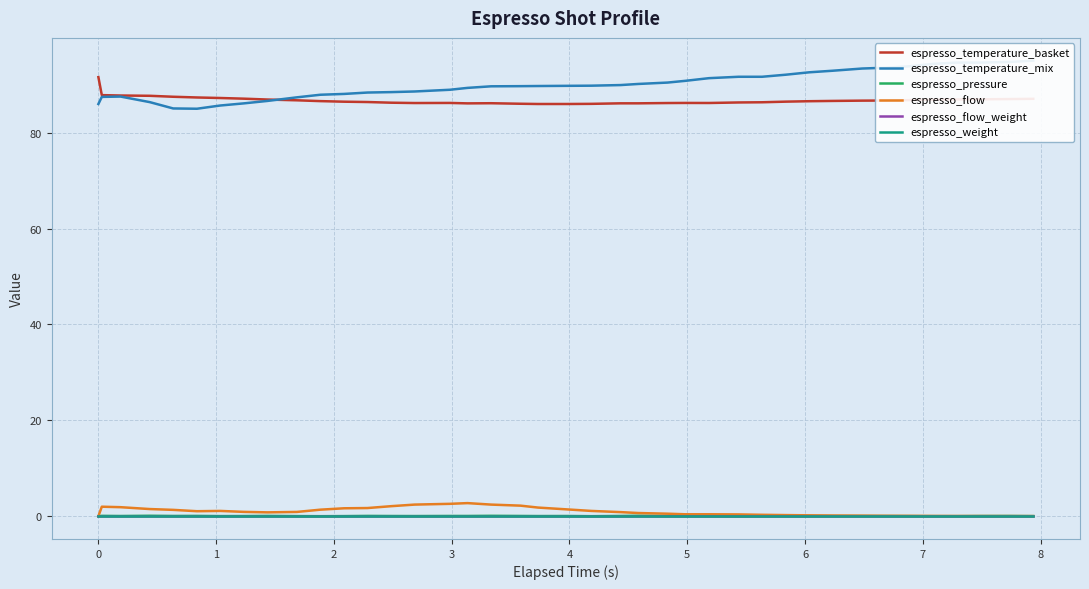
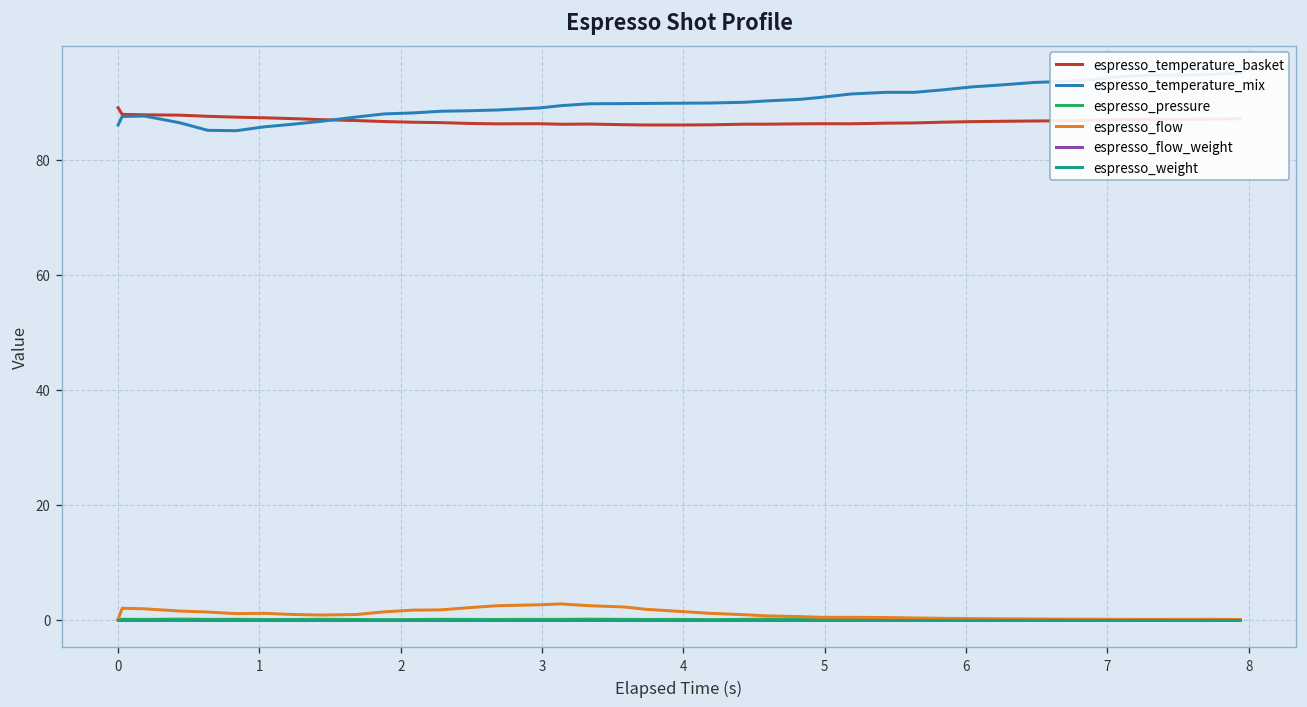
espresso_temperature_basket, 0: 92 -> 89
